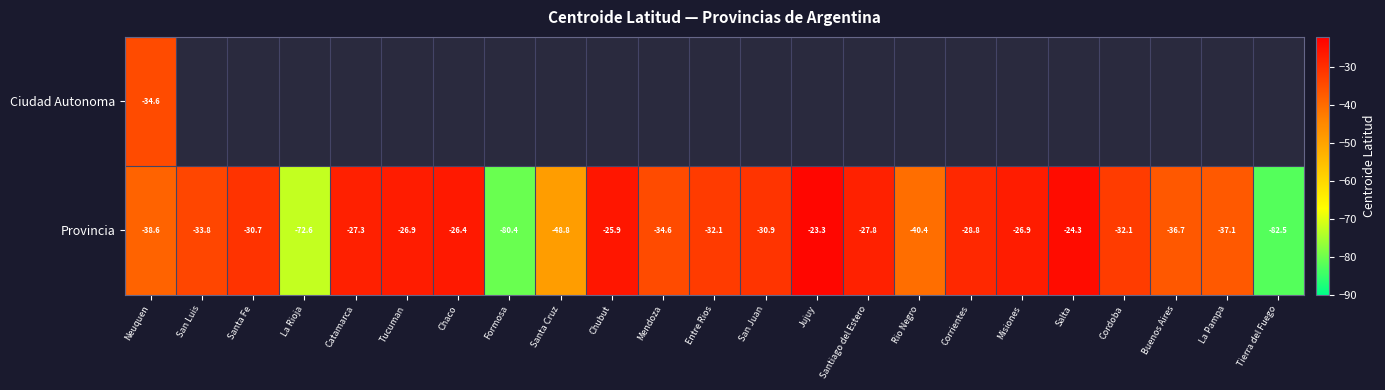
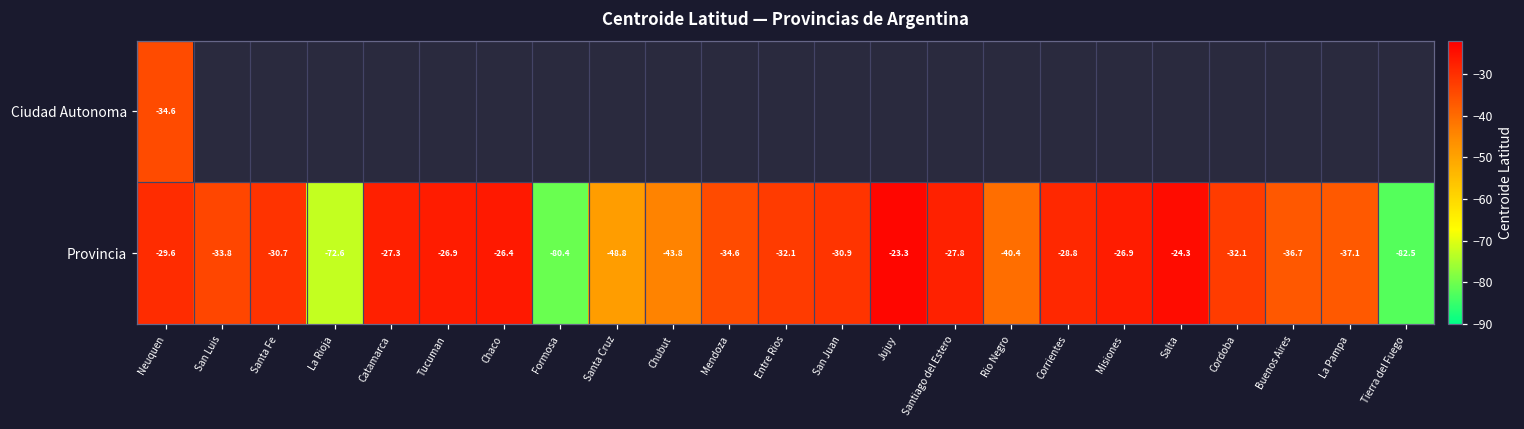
Provincia, Neuquen: -38.6 -> -29.6
Provincia, Chubut: -25.9 -> -43.8
